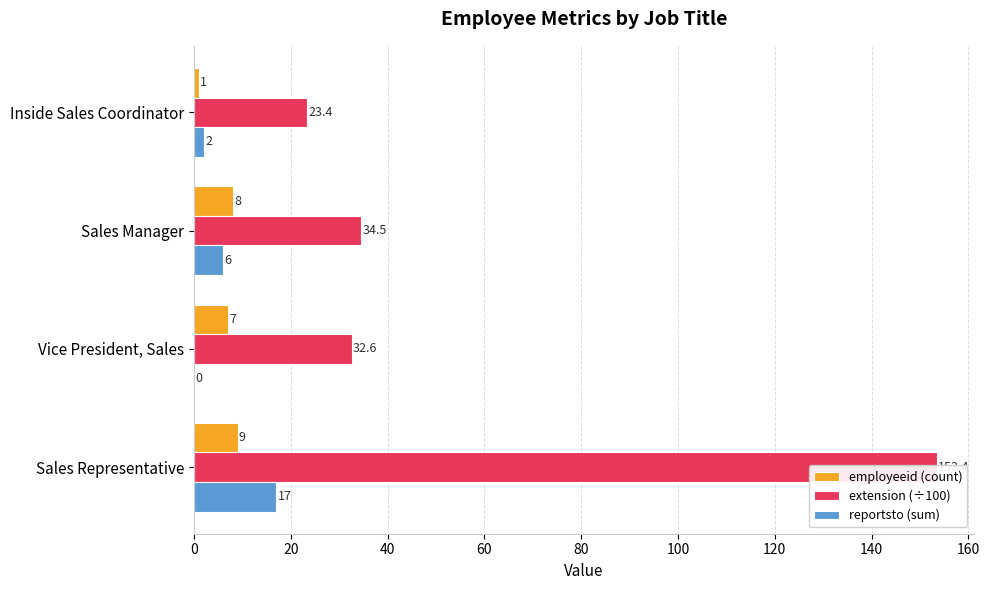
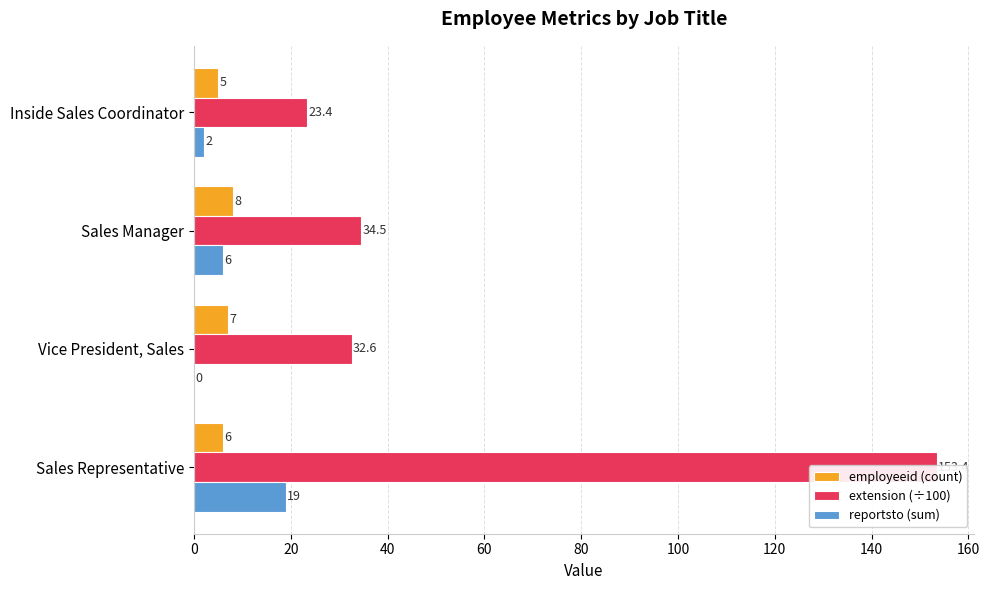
employeeid (count), Inside Sales Coordinator: 1 -> 5
employeeid (count), Sales Representative: 9 -> 6
reportsto (sum), Sales Representative: 17 -> 19
